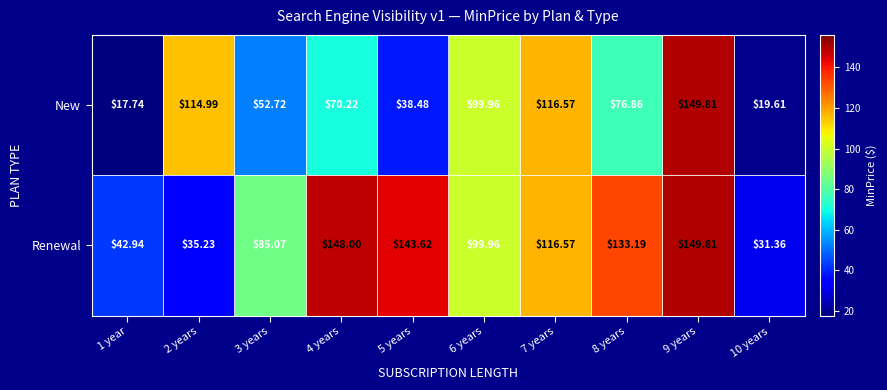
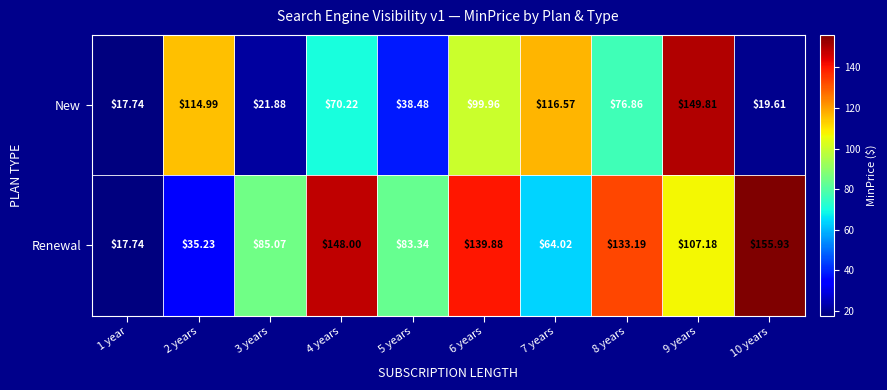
New, 3 years: $52.72 -> $21.88
Renewal, 1 year: $42.94 -> $17.74
Renewal, 5 years: $143.62 -> $83.34
Renewal, 6 years: $99.96 -> $139.88
Renewal, 7 years: $116.57 -> $64.02
Renewal, 9 years: $149.81 -> $107.18
Renewal, 10 years: $31.36 -> $155.93
